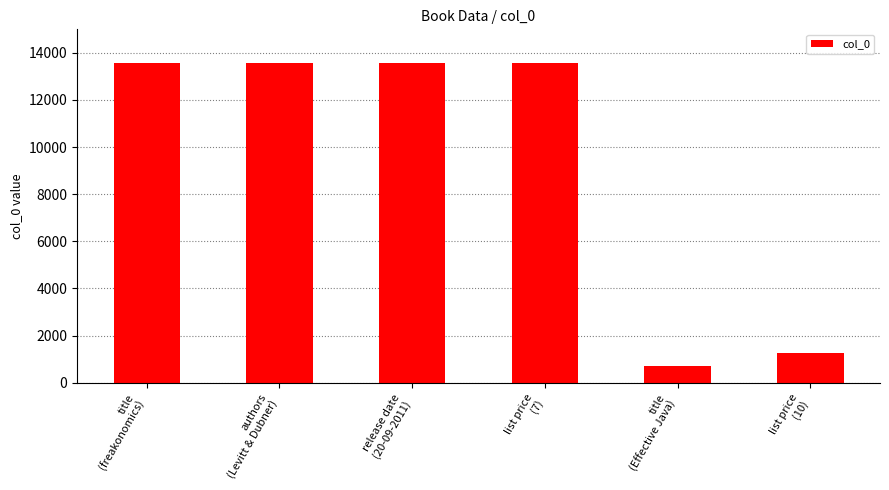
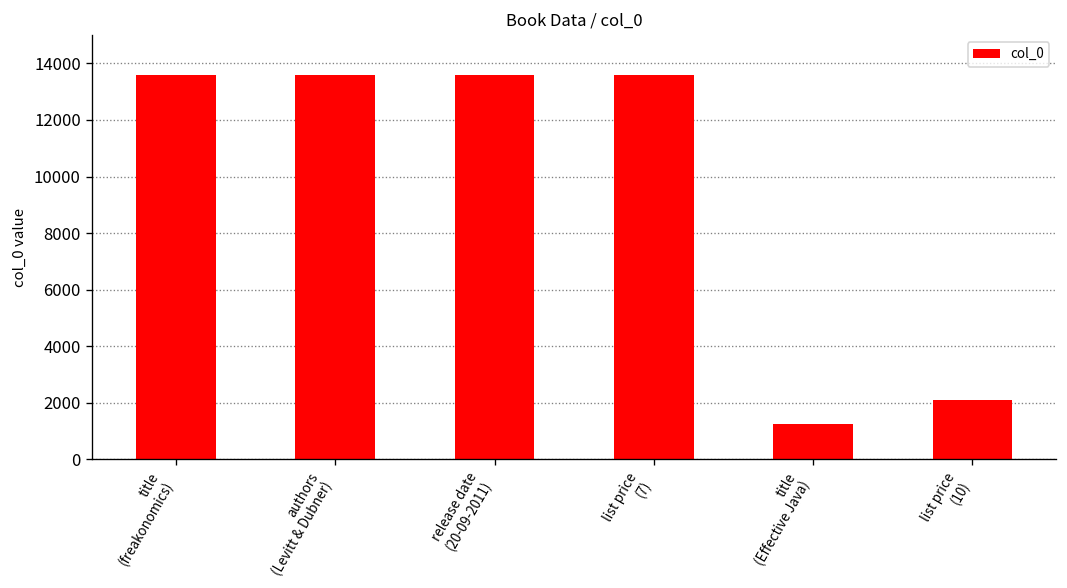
title (Effective Java): 700 -> 1200
list price (10): 1200 -> 2100
